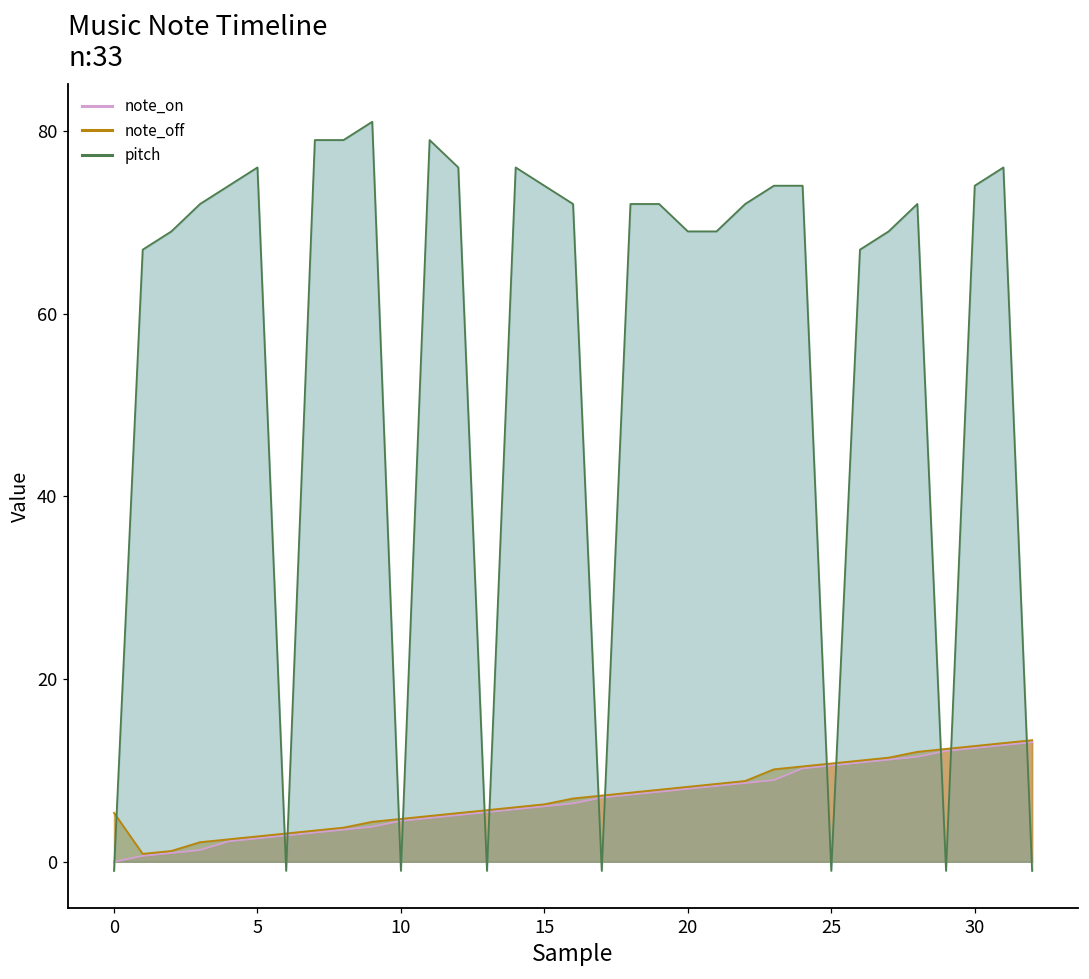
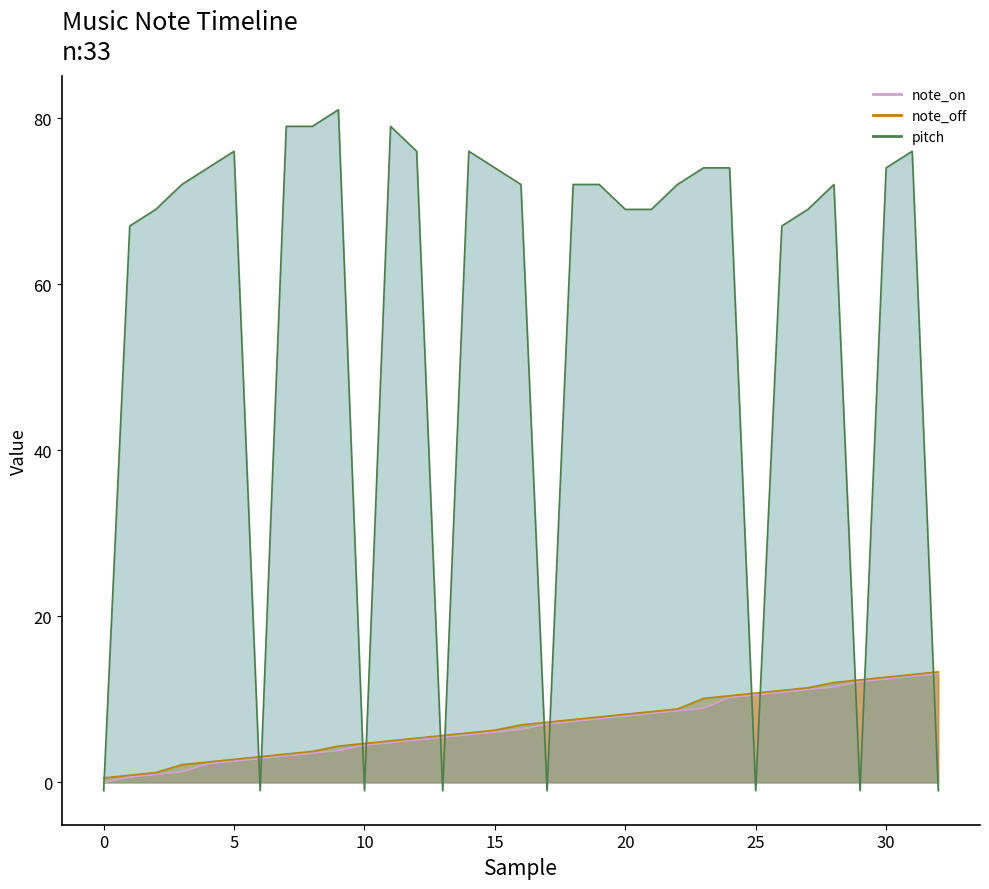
note_off, 0: 5 -> 1
